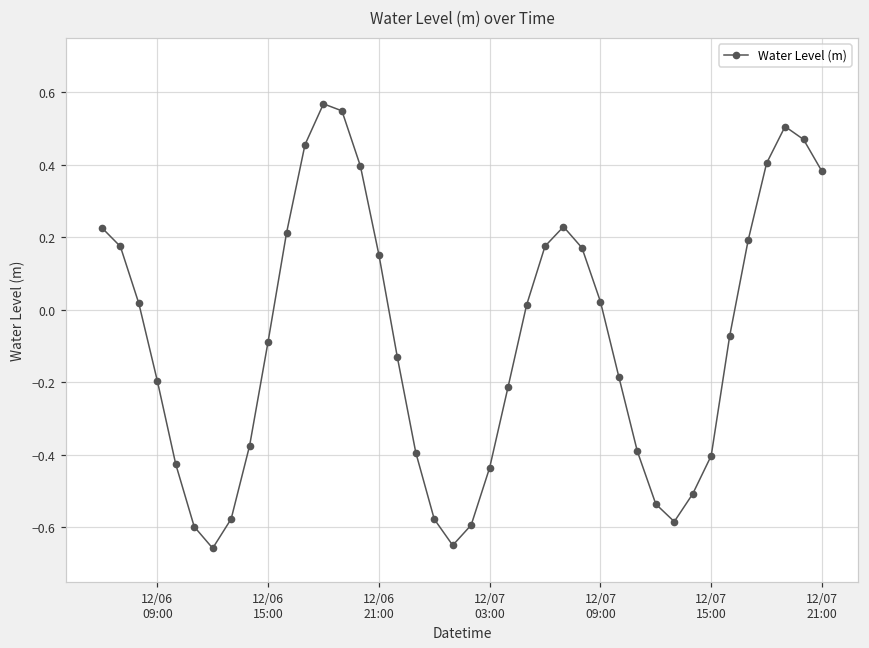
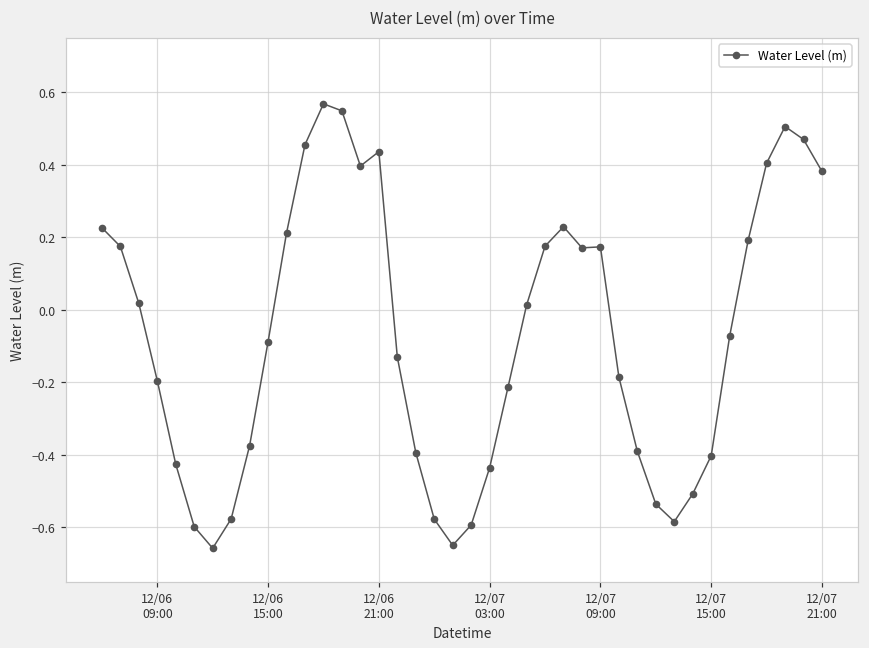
12/06 21:00: 0.15 -> 0.44
12/07 09:00: 0.02 -> 0.17
